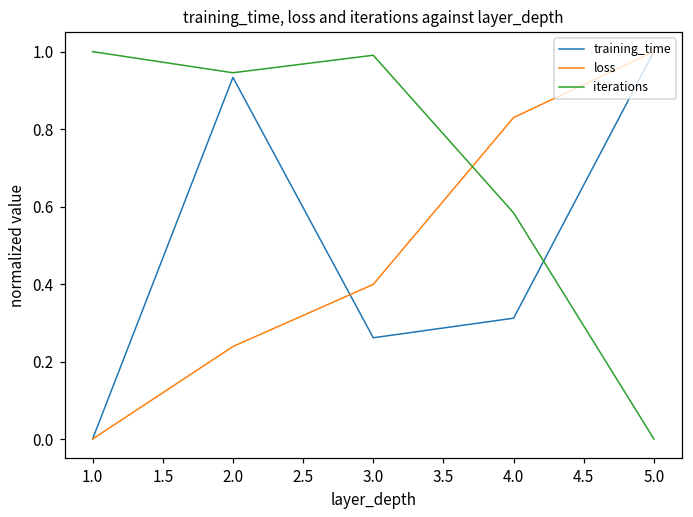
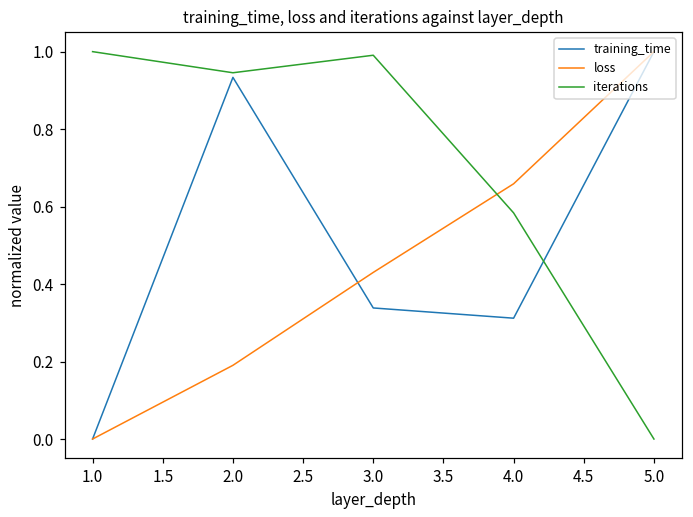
loss, 2.0: 0.24 -> 0.19
training_time, 3.0: 0.26 -> 0.34
loss, 3.0: 0.40 -> 0.43
loss, 4.0: 0.83 -> 0.66
